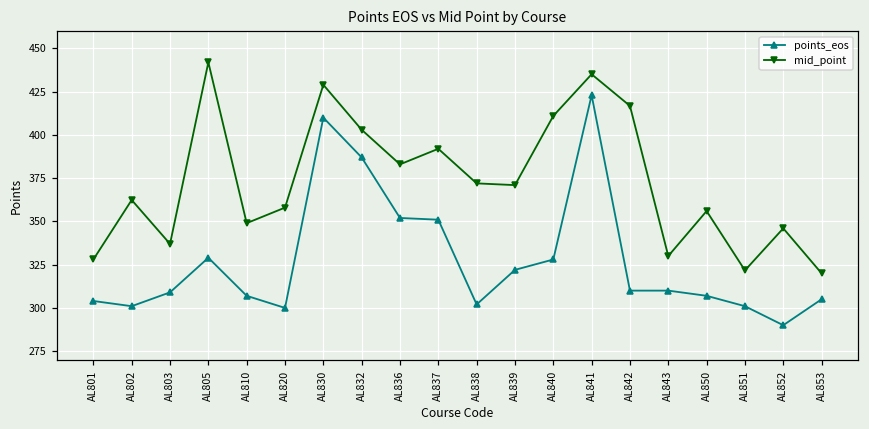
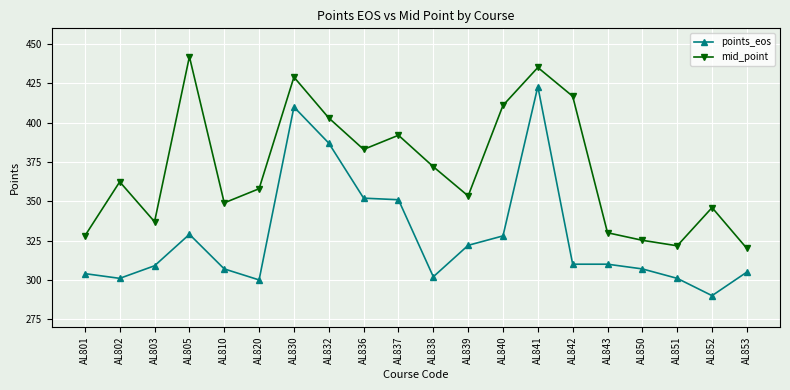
mid_point, AL839: 371 -> 353
mid_point, AL850: 356 -> 325
